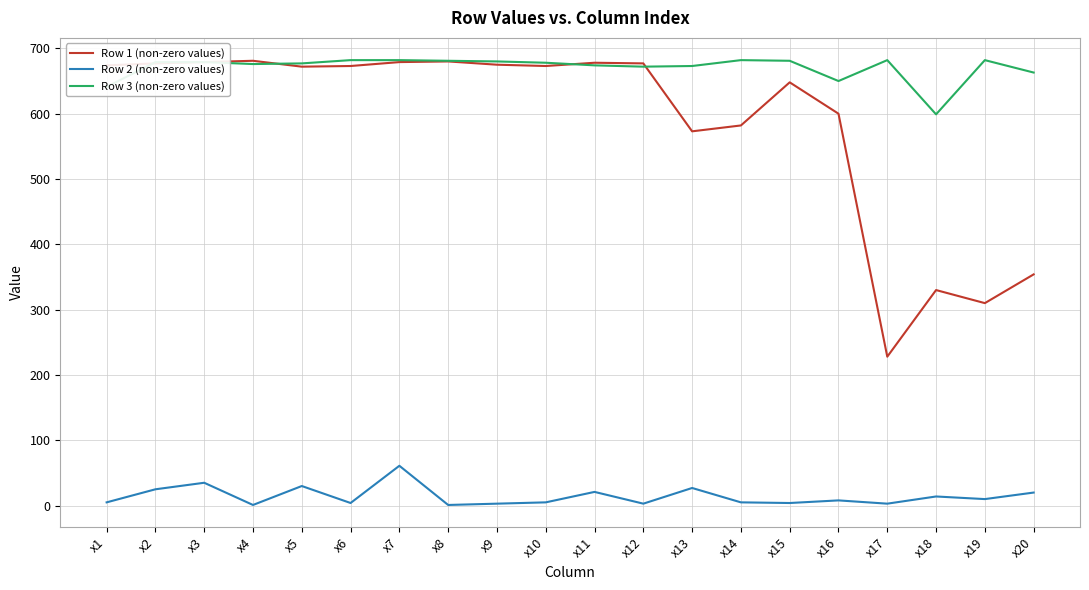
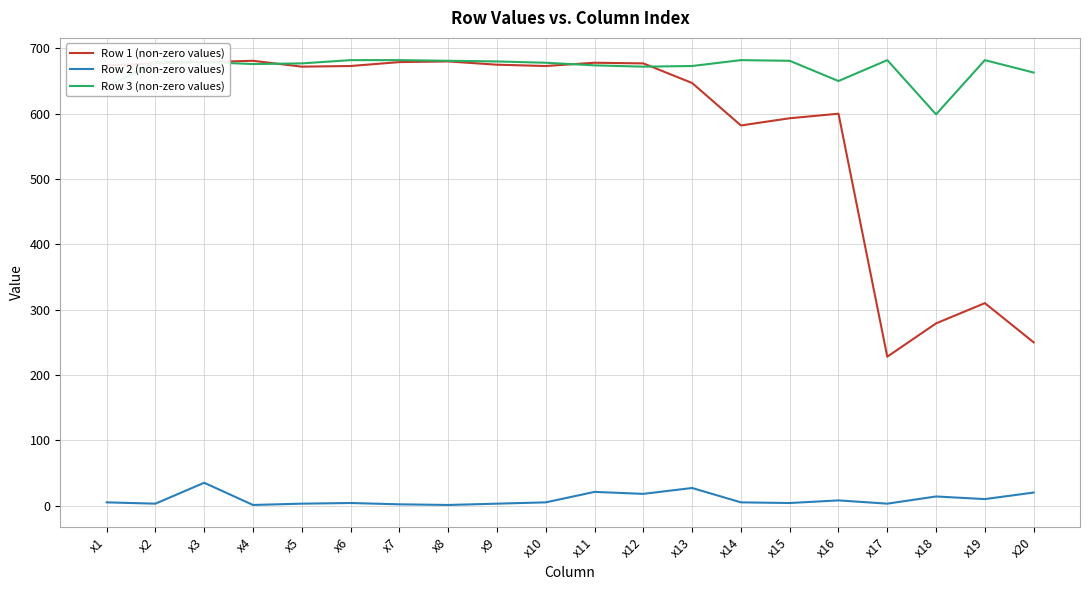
Row 2 (non-zero values), x2: 30 -> 0
Row 2 (non-zero values), x5: 30 -> 0
Row 2 (non-zero values), x7: 60 -> 0
Row 2 (non-zero values), x12: 0 -> 20
Row 1 (non-zero values), x13: 570 -> 650
Row 1 (non-zero values), x15: 650 -> 590
Row 1 (non-zero values), x18: 330 -> 280
Row 1 (non-zero values), x20: 350 -> 250
